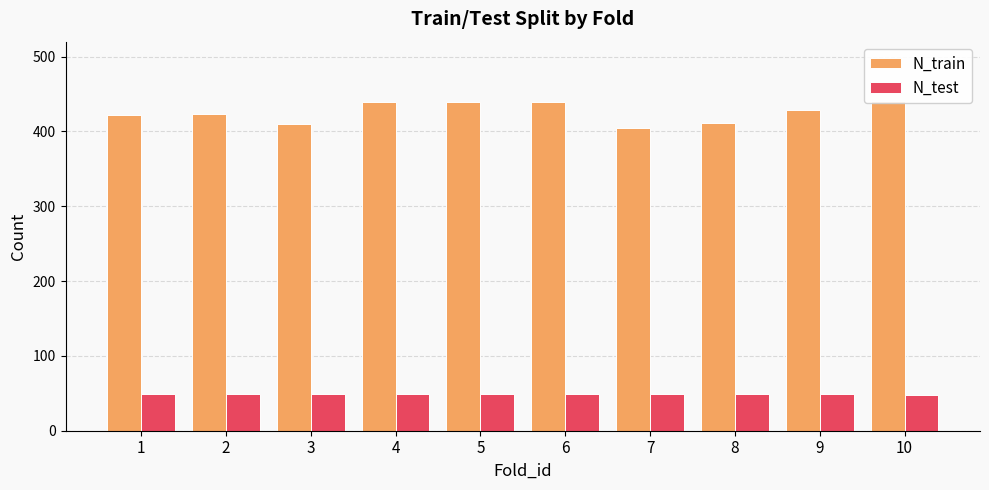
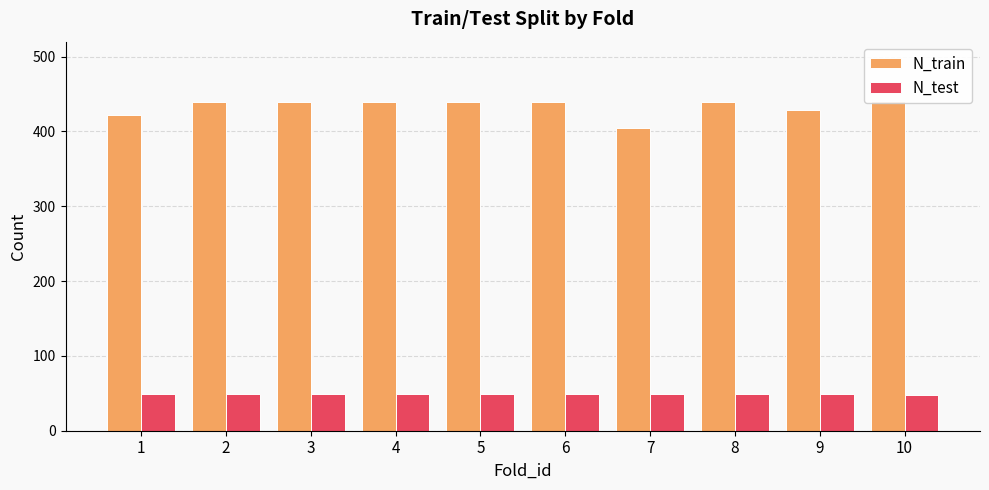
N_train, 2: 420 -> 440
N_train, 3: 410 -> 440
N_train, 8: 410 -> 440
